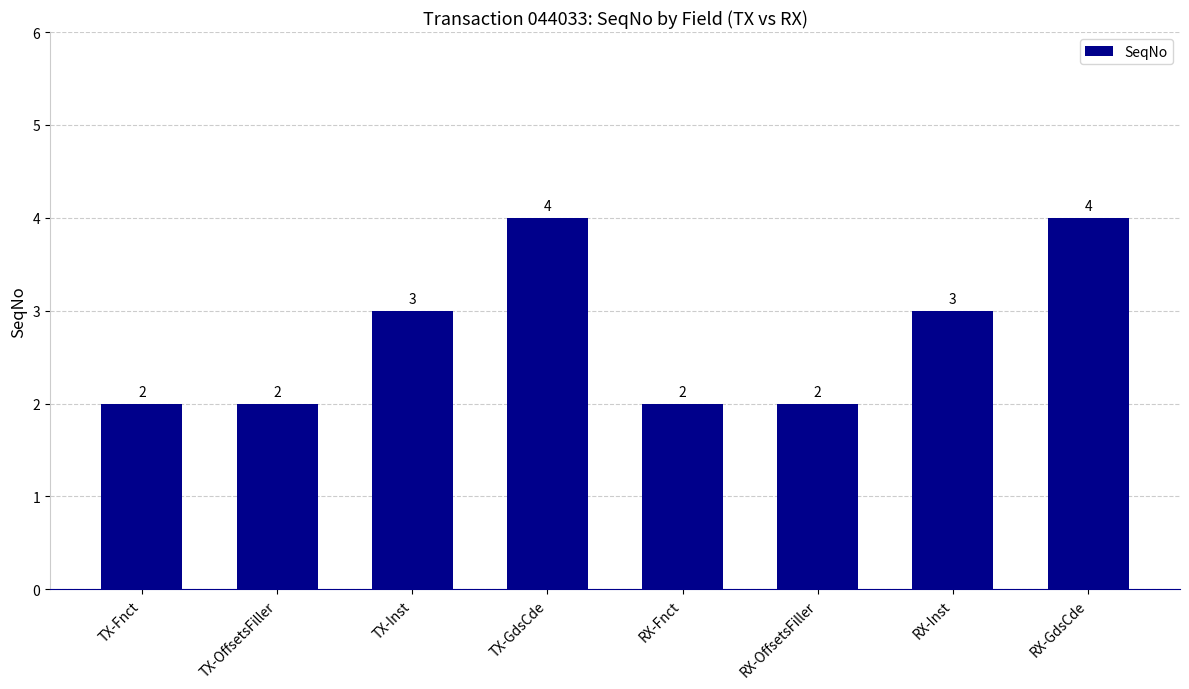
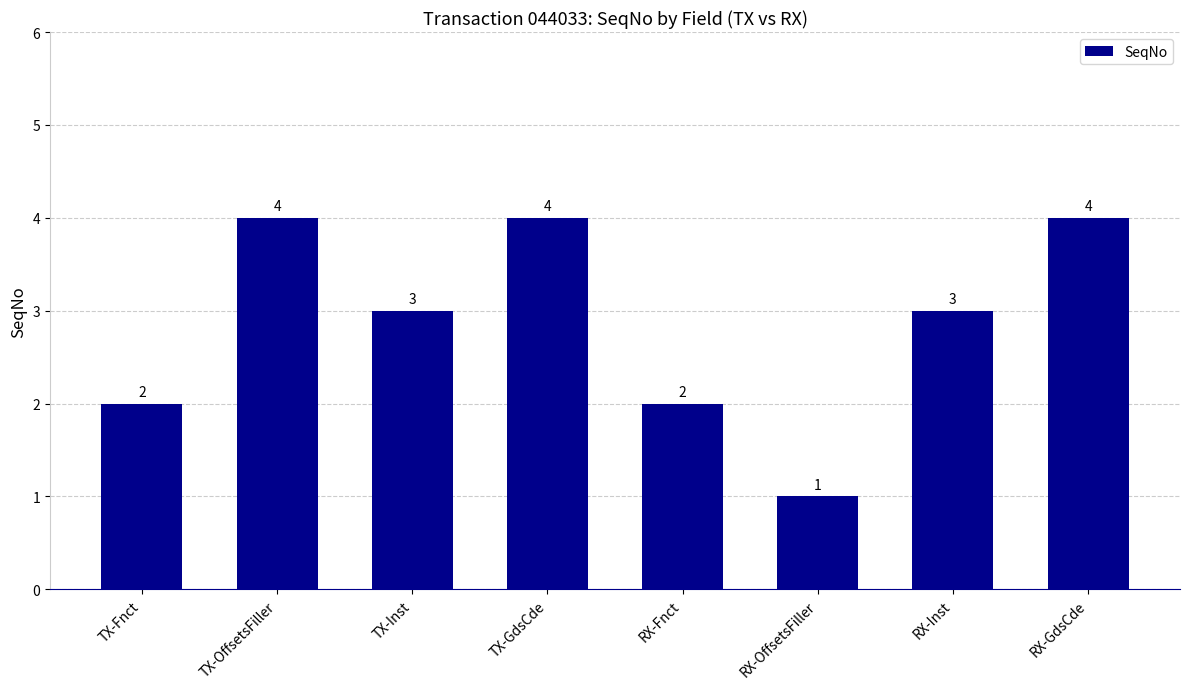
TX-OffsetsFiller: 2 -> 4
RX-OffsetsFiller: 2 -> 1
